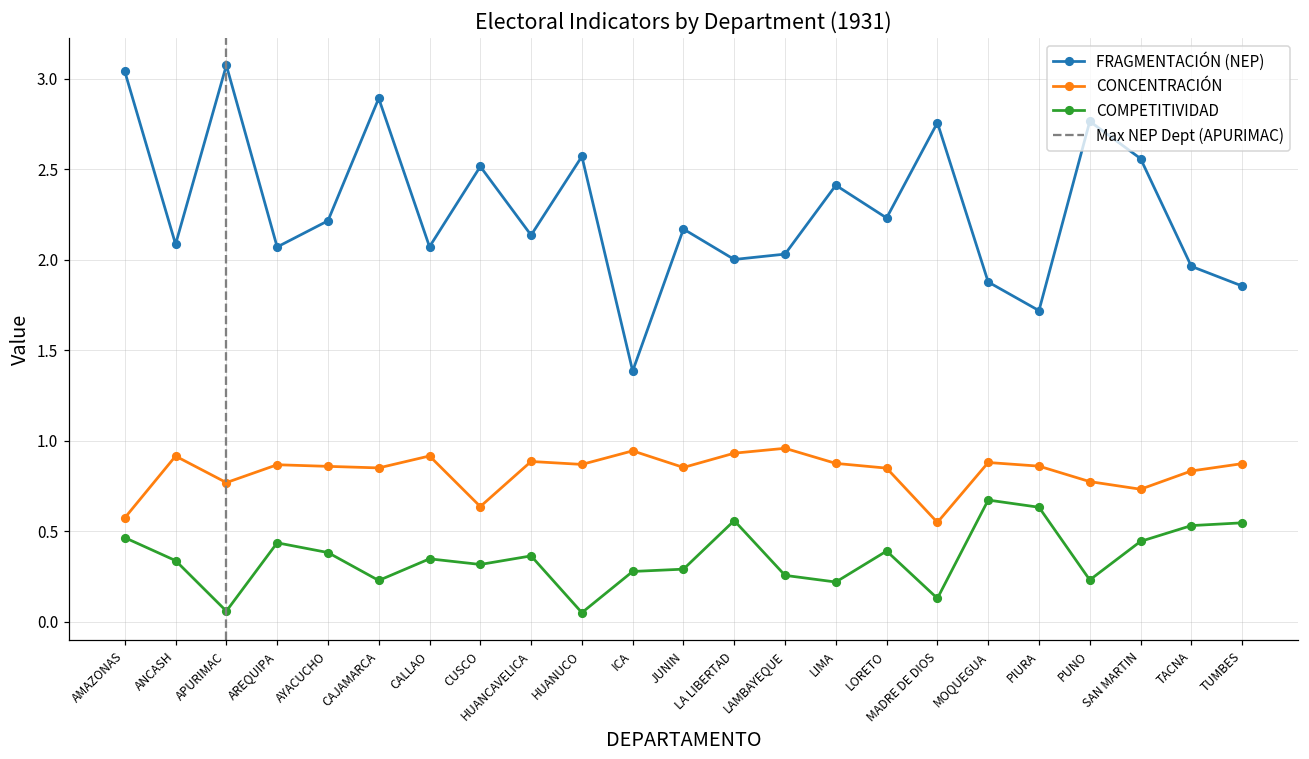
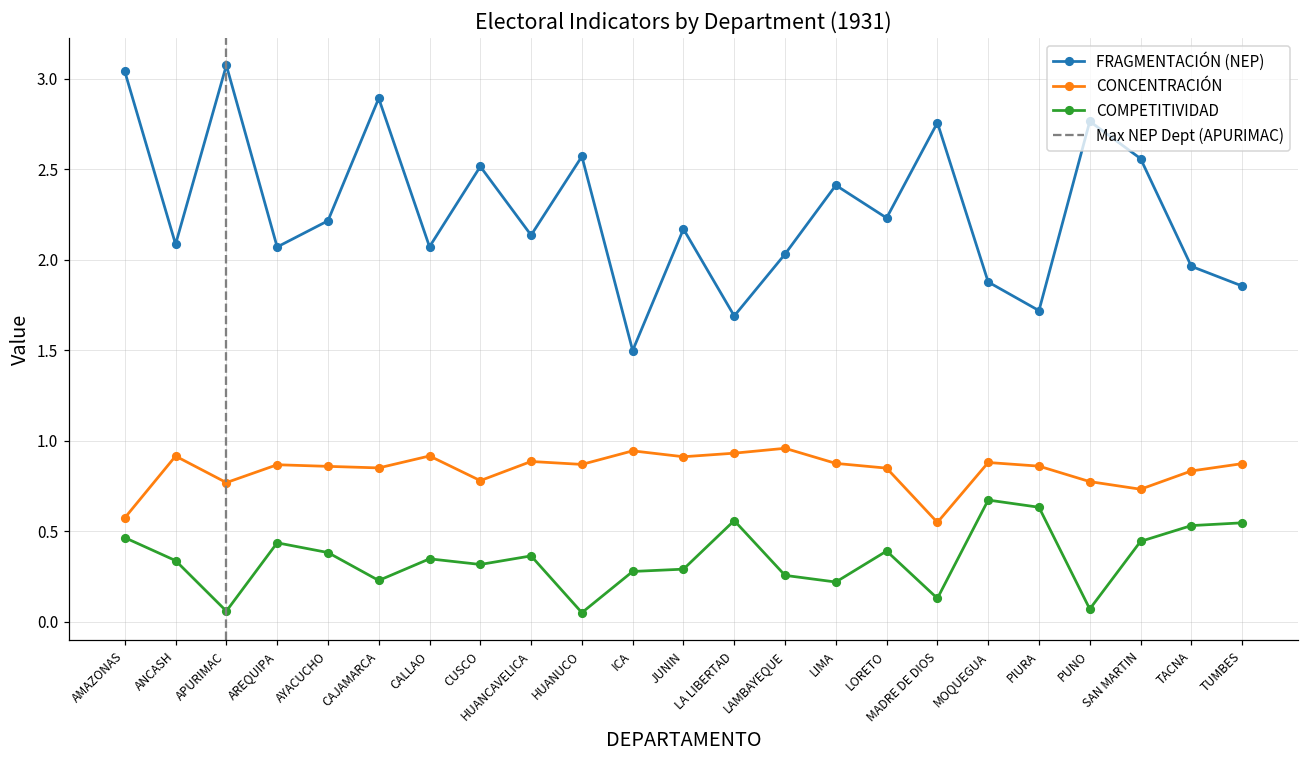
CONCENTRACIÓN, CUSCO: 0.64 -> 0.78
FRAGMENTACIÓN (NEP), ICA: 1.38 -> 1.50
CONCENTRACIÓN, JUNIN: 0.85 -> 0.91
FRAGMENTACIÓN (NEP), LA LIBERTAD: 2.00 -> 1.69
COMPETITIVIDAD, PUNO: 0.23 -> 0.07
